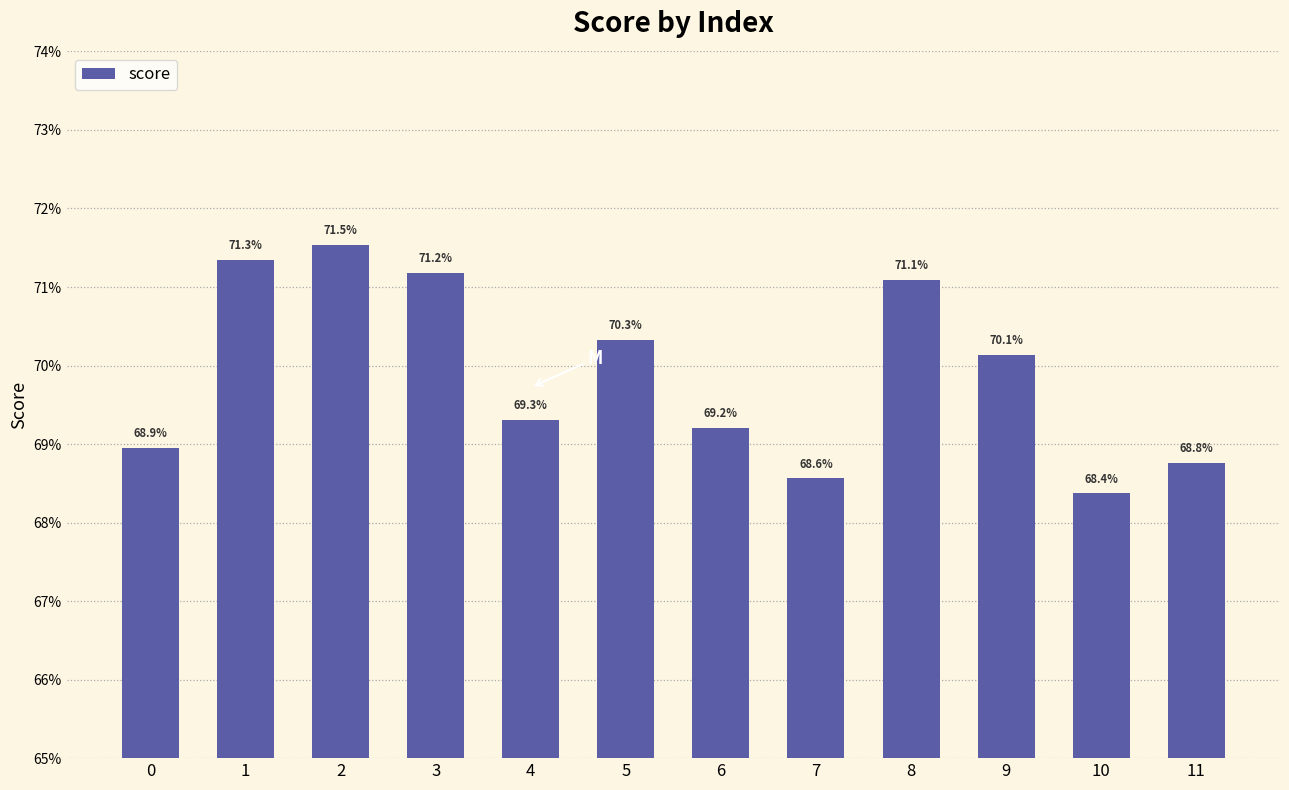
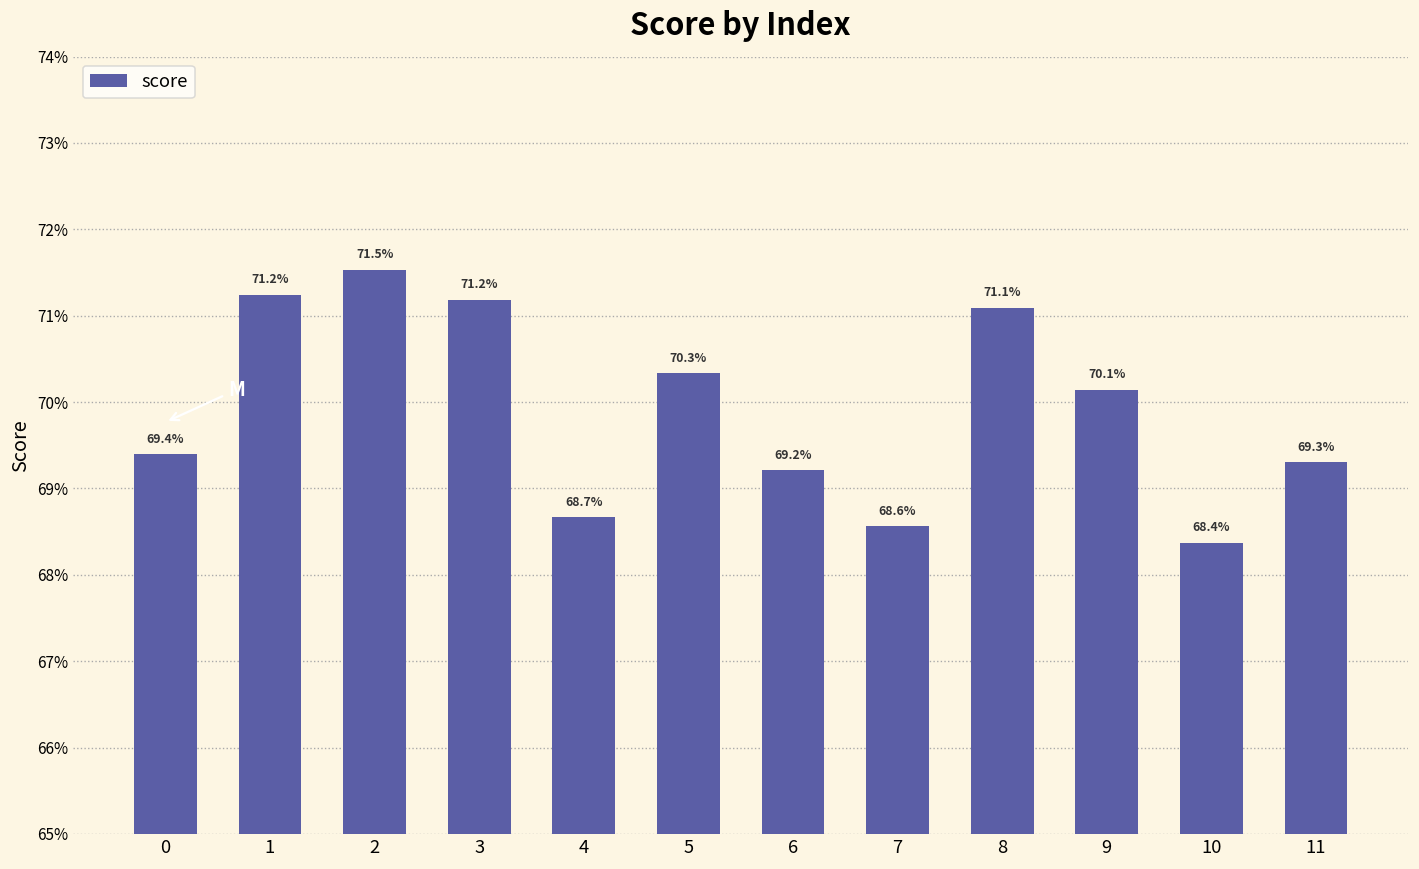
0: 68.9% -> 69.4%
1: 71.3% -> 71.2%
4: 69.3% -> 68.7%
11: 68.8% -> 69.3%
